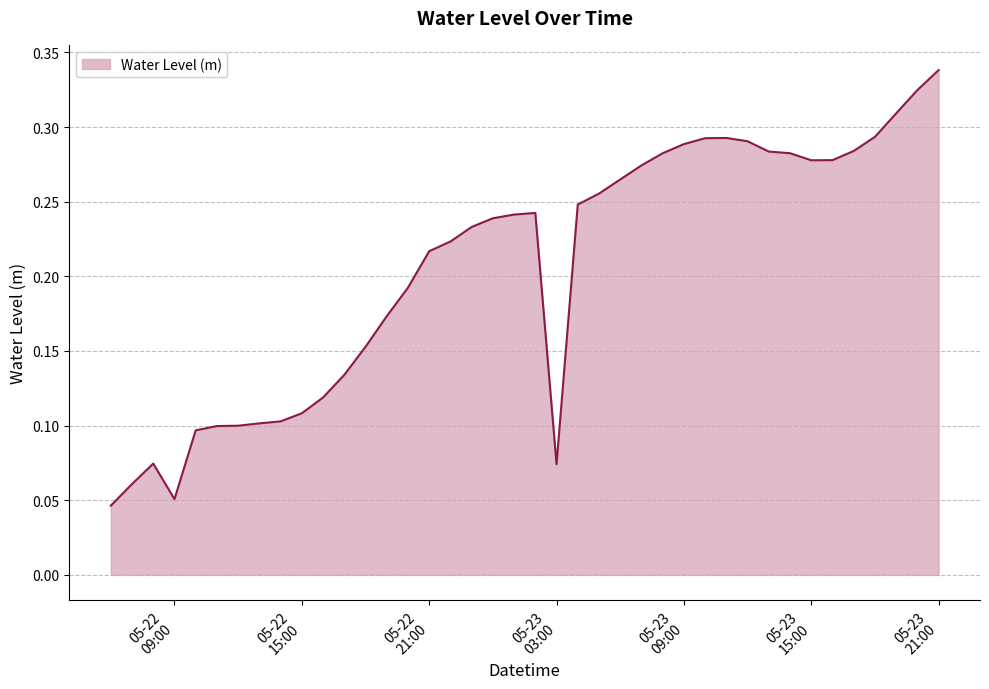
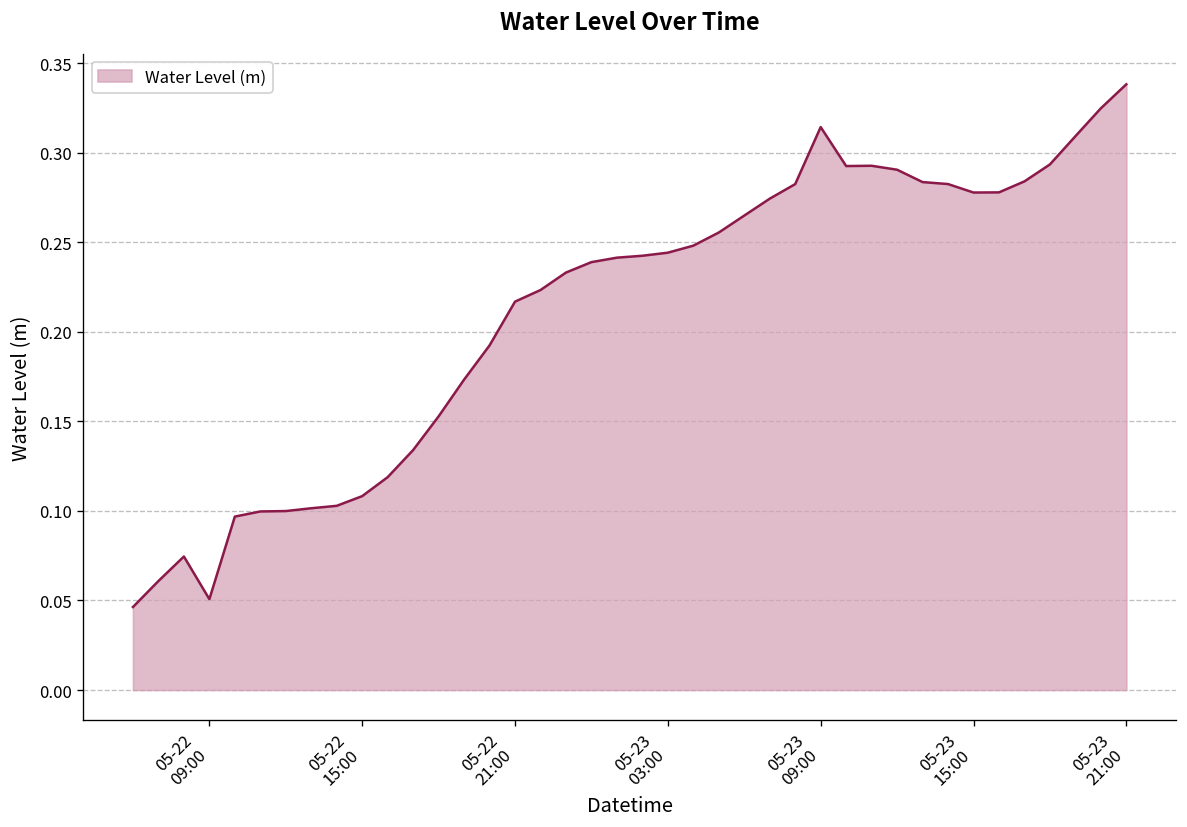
05-23 03:00: 0.074 -> 0.244
05-23 09:00: 0.289 -> 0.314
